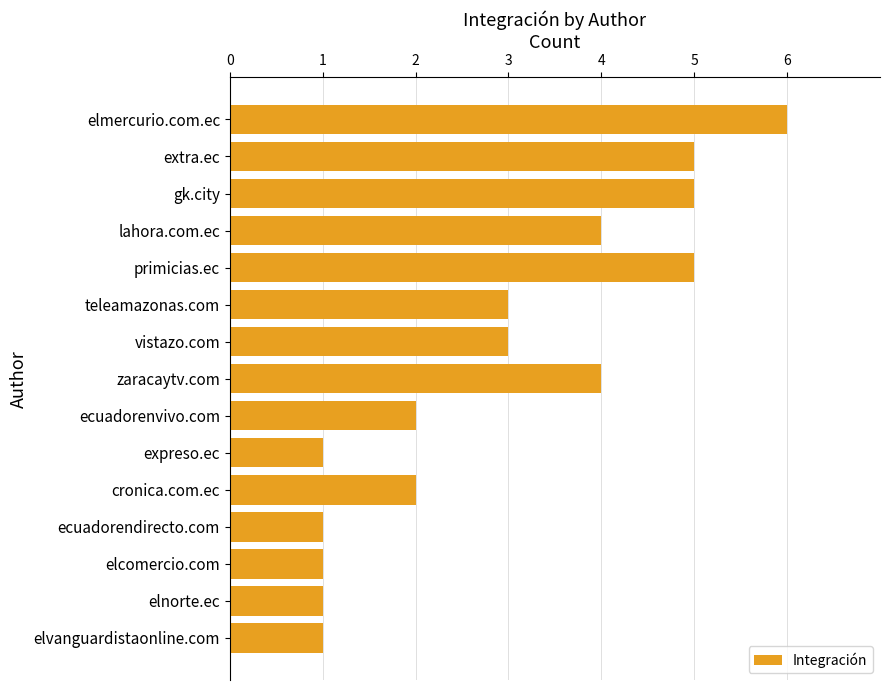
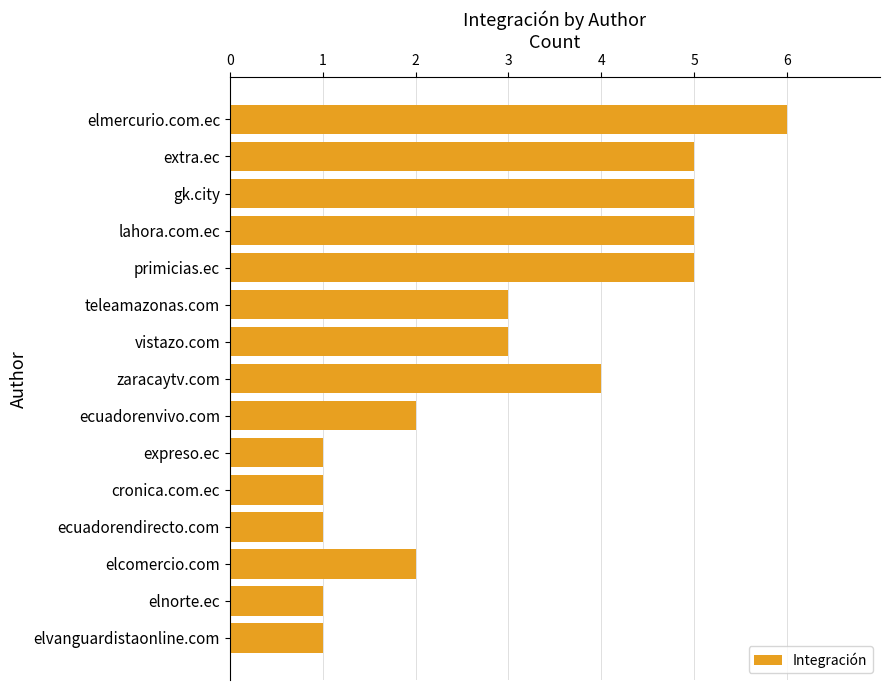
lahora.com.ec: 4 -> 5
cronica.com.ec: 2 -> 1
elcomercio.com: 1 -> 2
